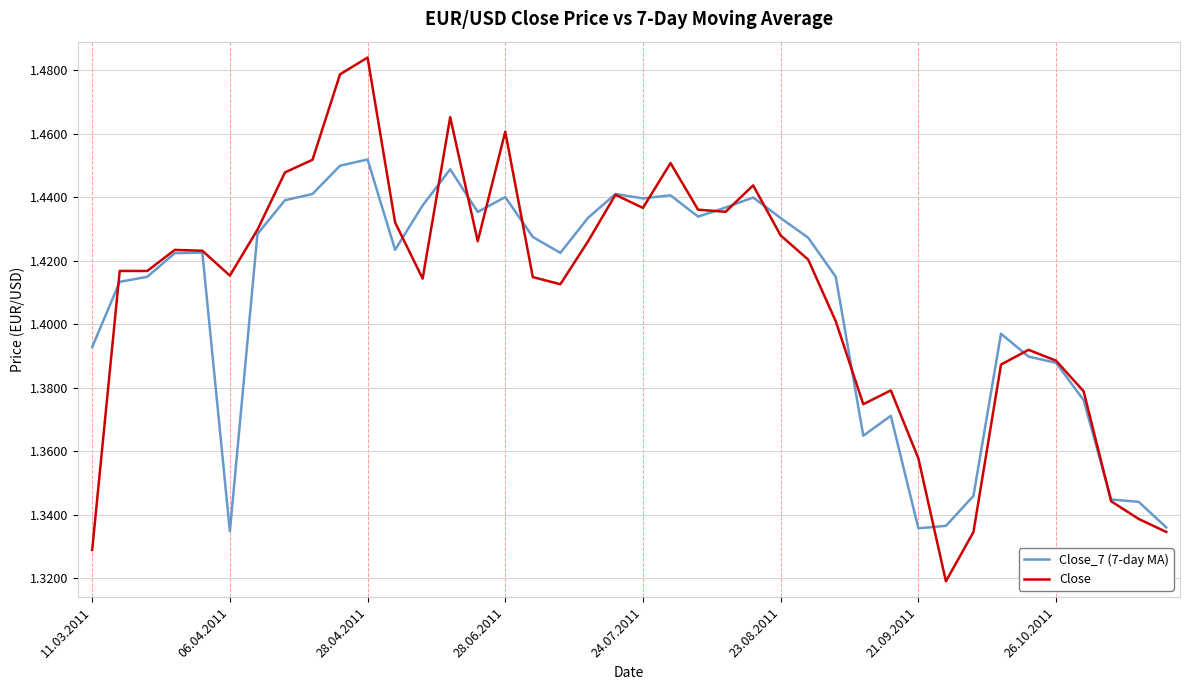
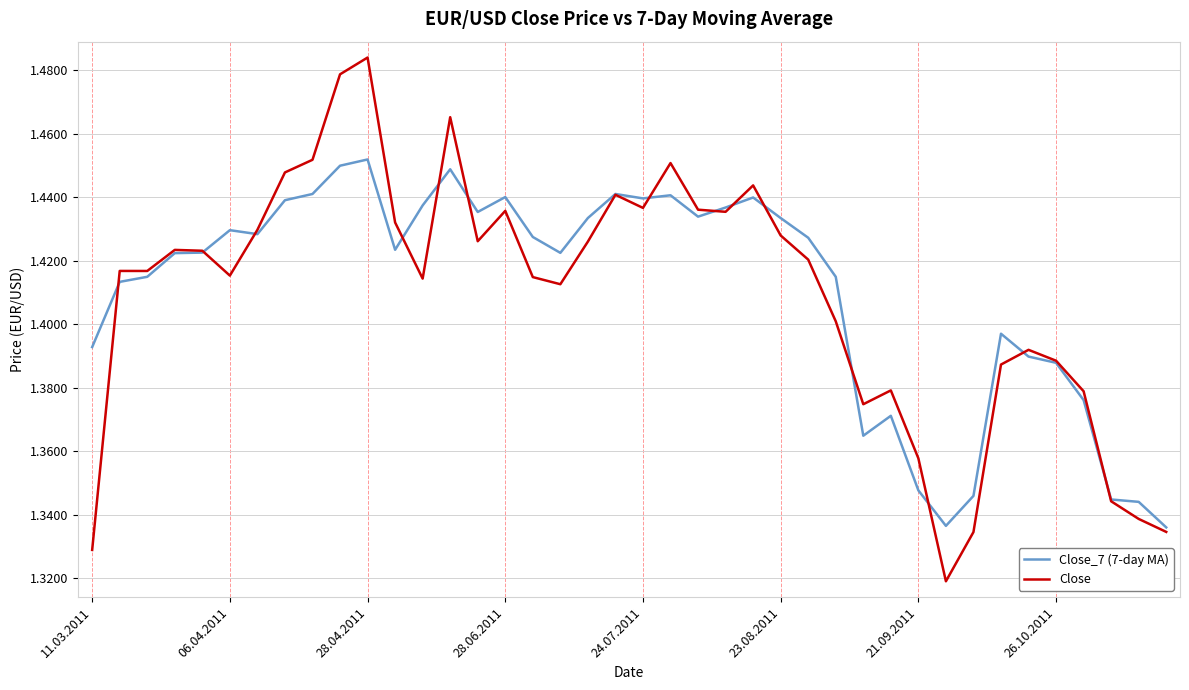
Close_7 (7-day MA), 06.04.2011: 1.335 -> 1.430
Close, 28.06.2011: 1.461 -> 1.436
Close_7 (7-day MA), 21.09.2011: 1.336 -> 1.348
